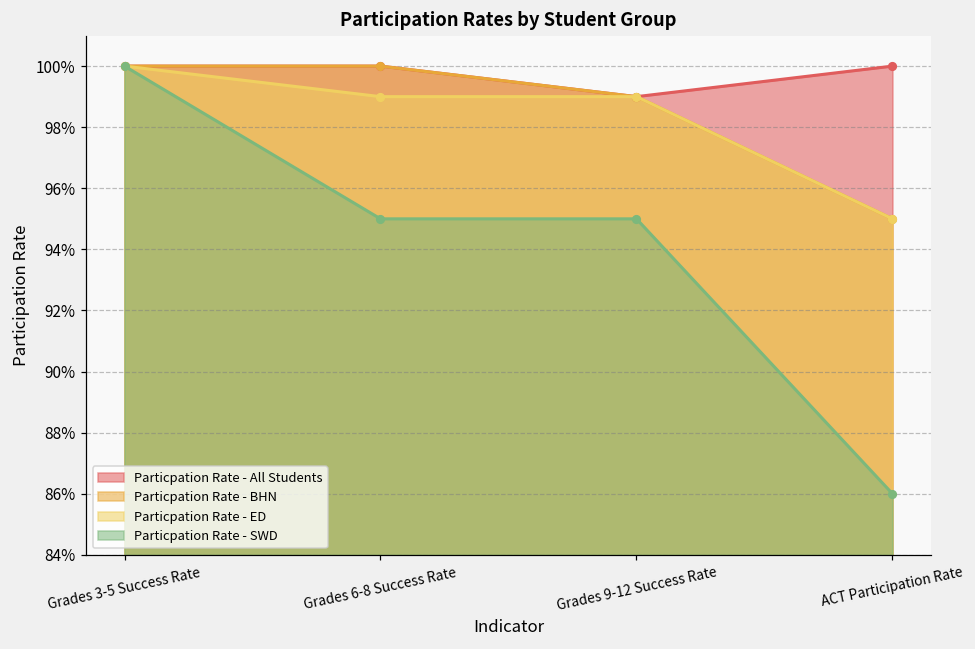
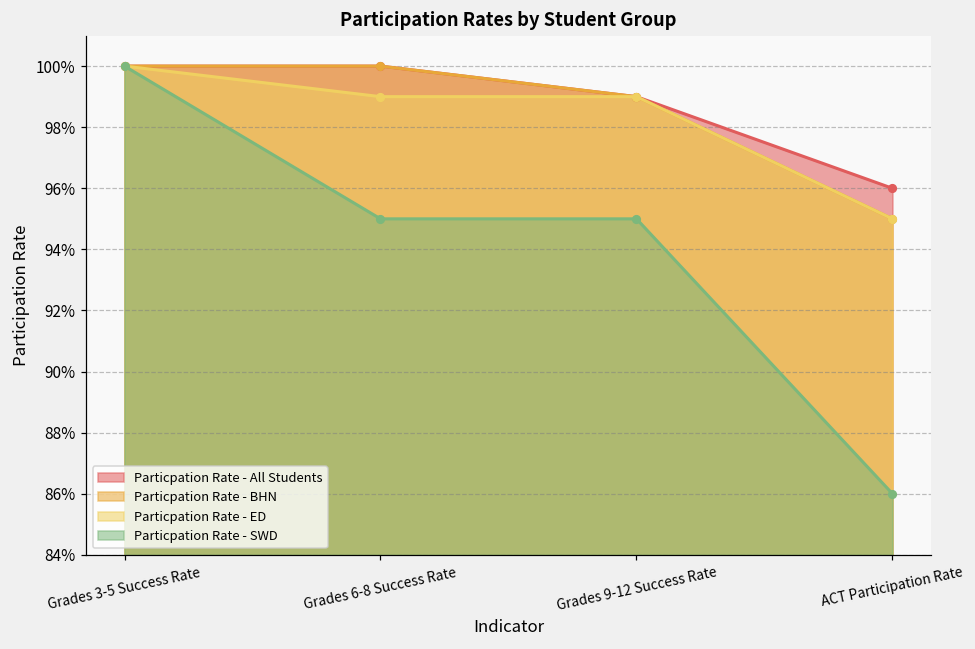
Particpation Rate - All Students, ACT Participation Rate: 100.0% -> 96.0%
